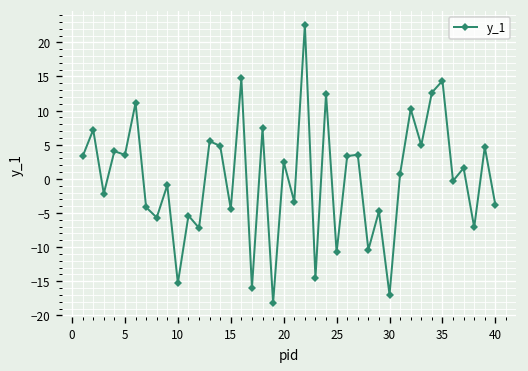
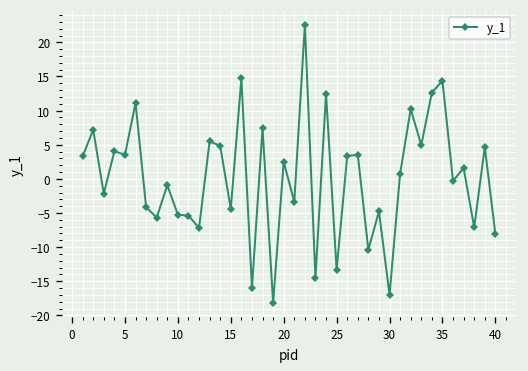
10: -15 -> -5
25: -11 -> -13
40: -4 -> -8
